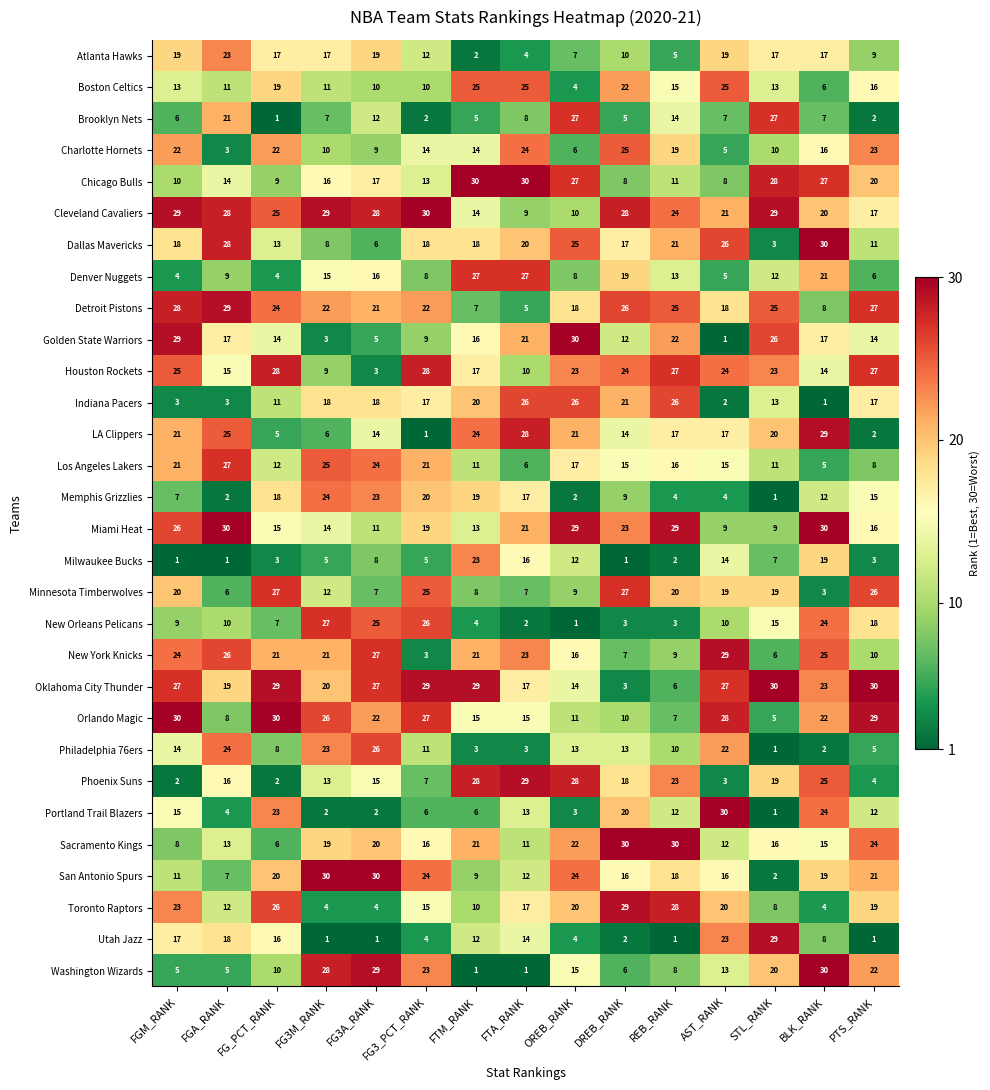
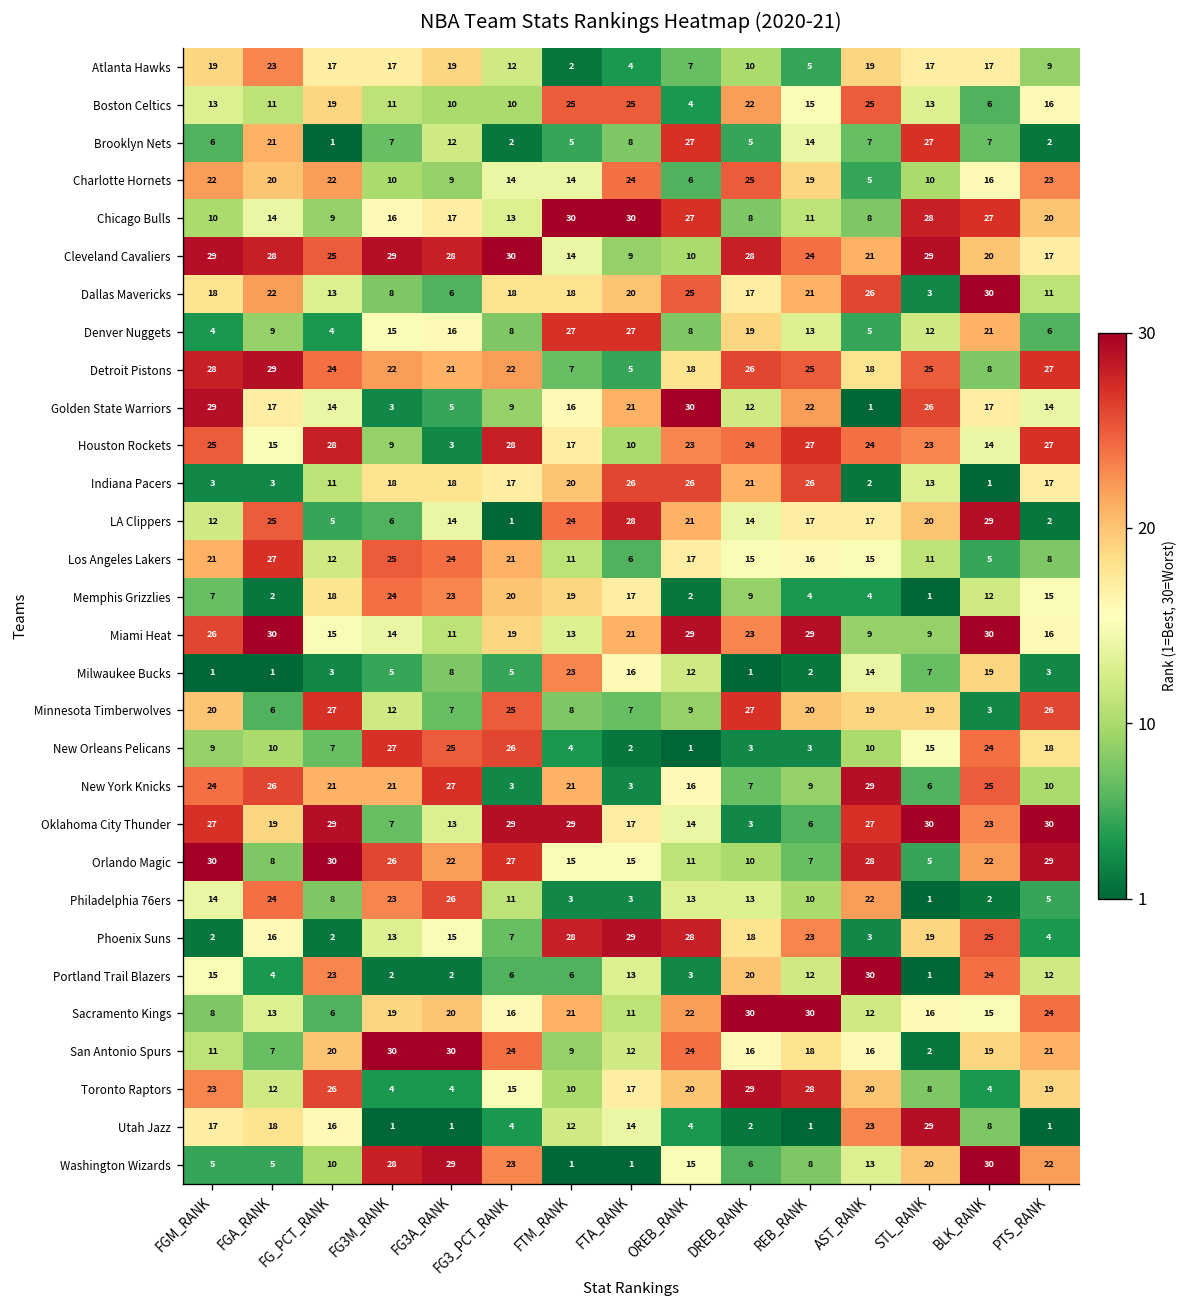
Charlotte Hornets, FGA_RANK: 3 -> 20
Dallas Mavericks, FGA_RANK: 28 -> 22
LA Clippers, FGM_RANK: 21 -> 12
New York Knicks, FTA_RANK: 23 -> 3
Oklahoma City Thunder, FG3M_RANK: 20 -> 7
Oklahoma City Thunder, FG3A_RANK: 27 -> 13
